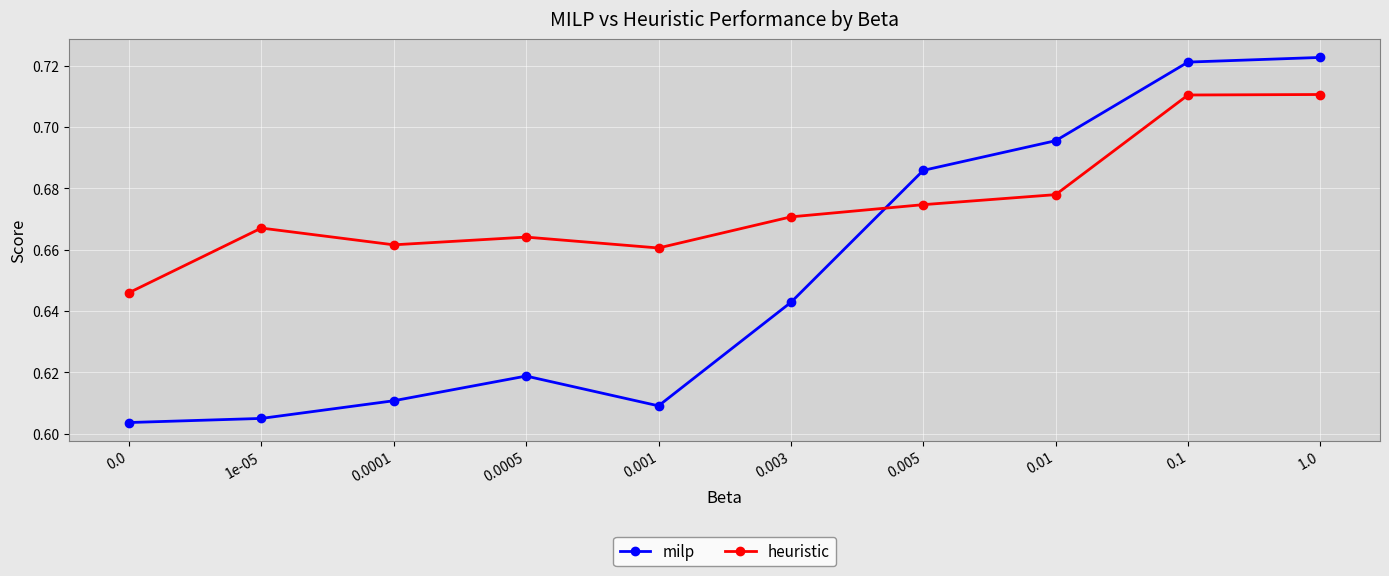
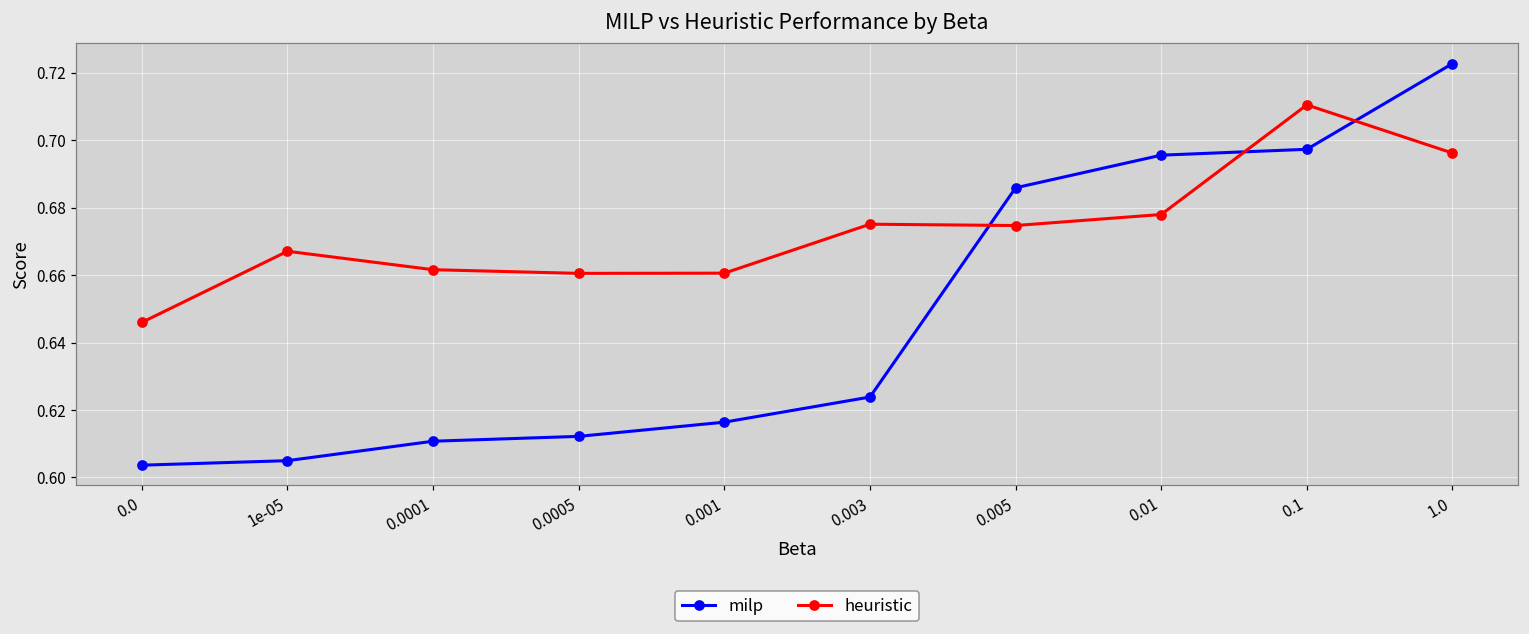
milp, 0.0005: 0.619 -> 0.612
heuristic, 0.0005: 0.664 -> 0.660
milp, 0.001: 0.609 -> 0.616
milp, 0.003: 0.643 -> 0.624
heuristic, 0.003: 0.671 -> 0.675
milp, 0.1: 0.721 -> 0.697
heuristic, 1.0: 0.711 -> 0.696
